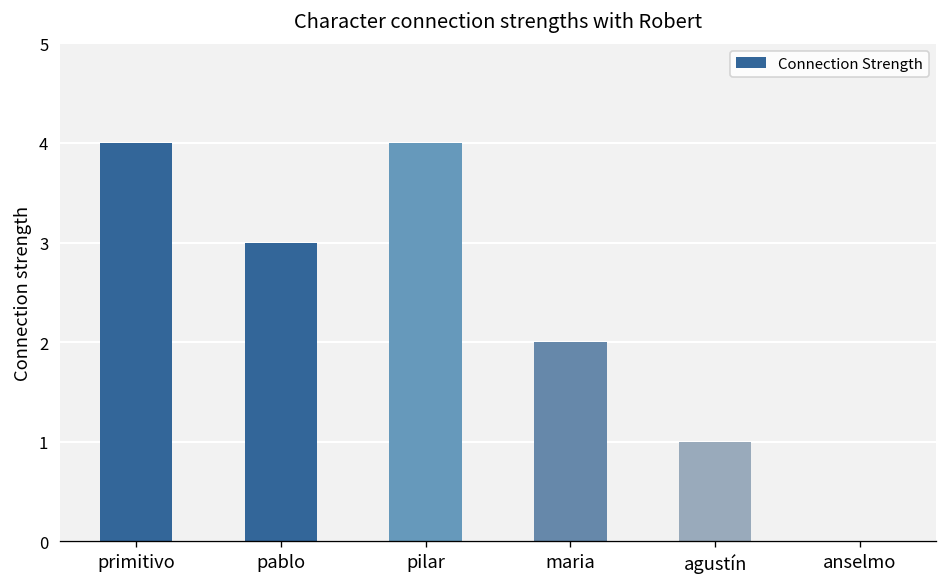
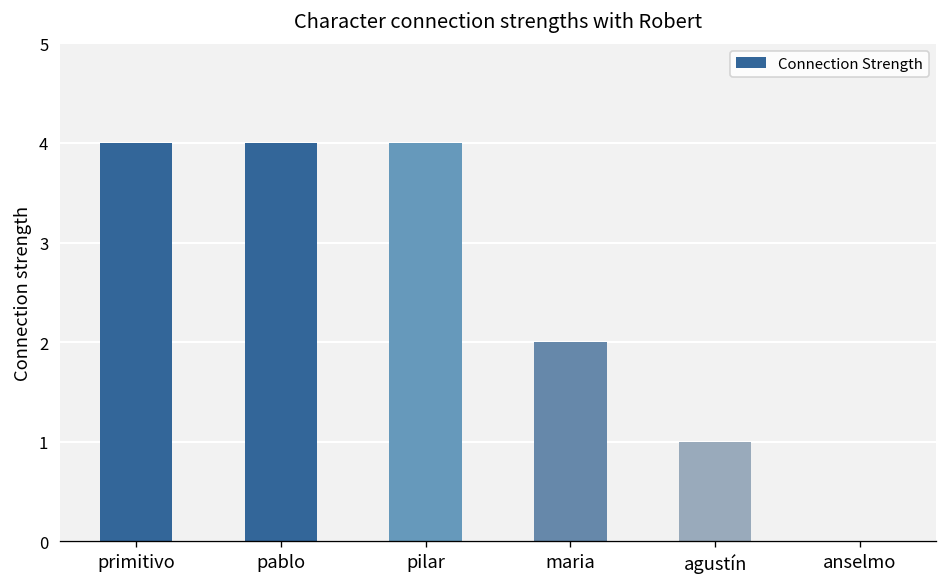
pablo: 3 -> 4
